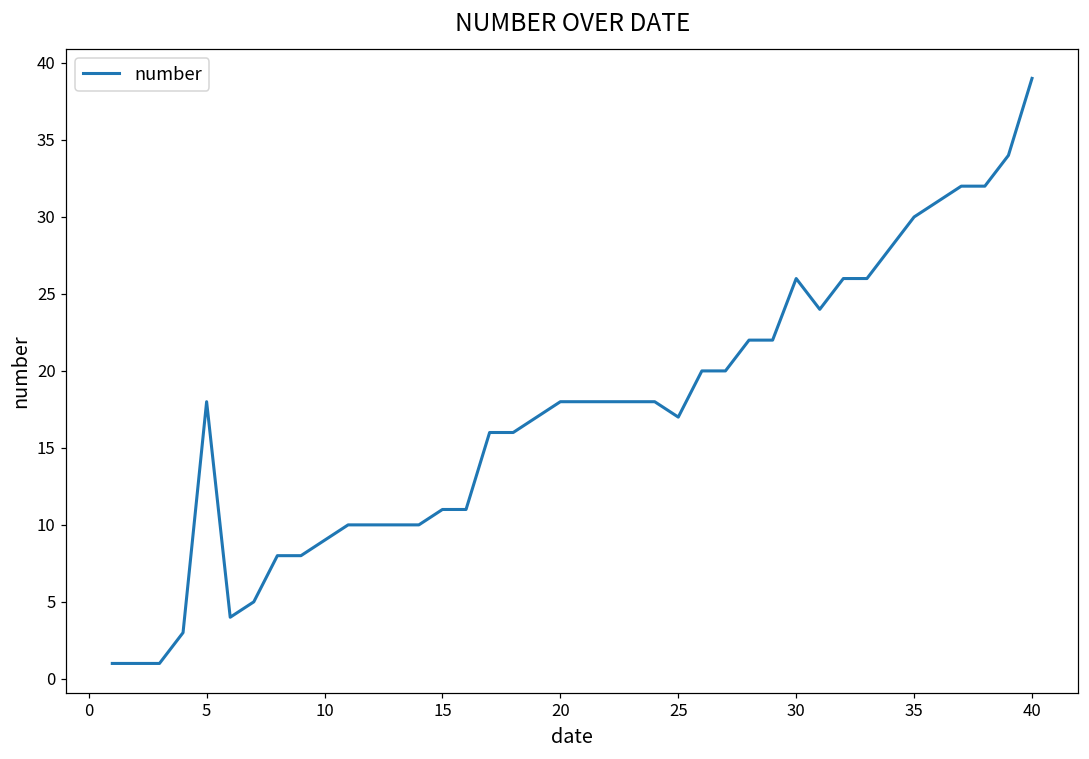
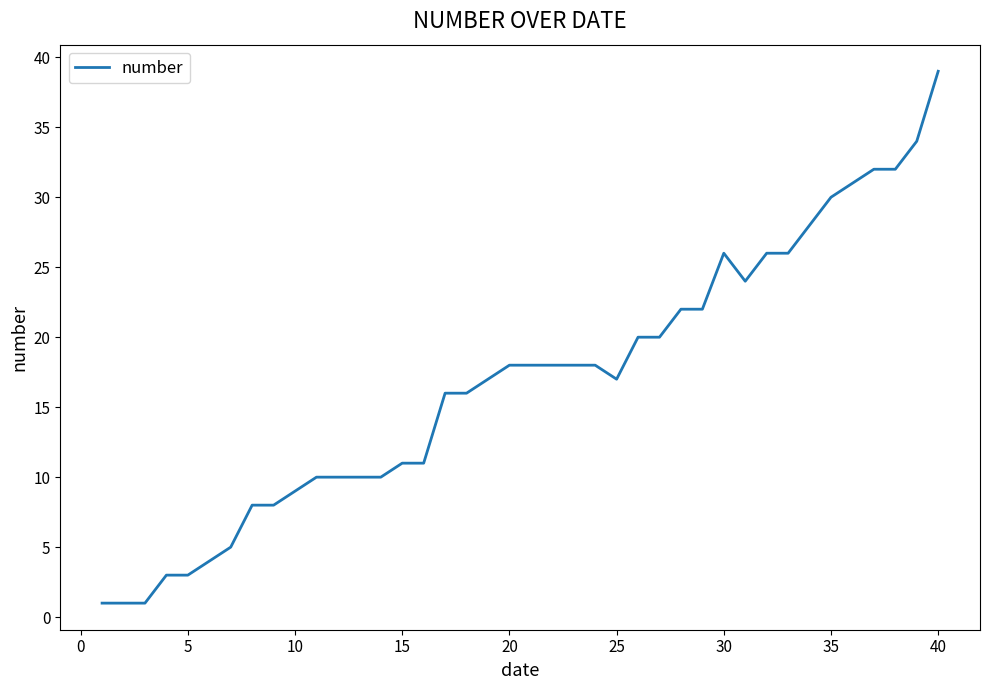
5: 18 -> 3
